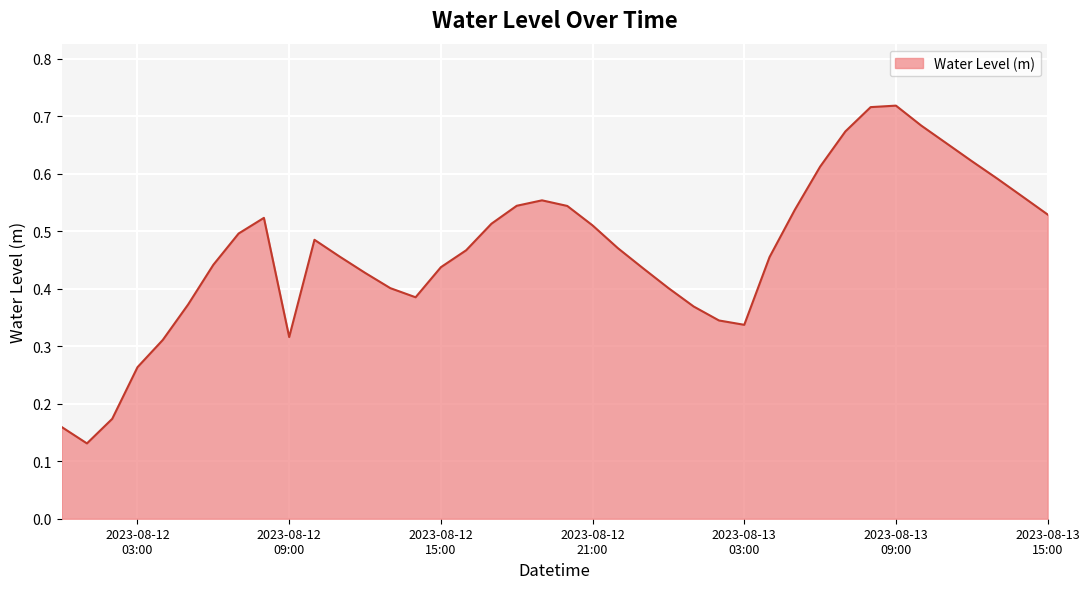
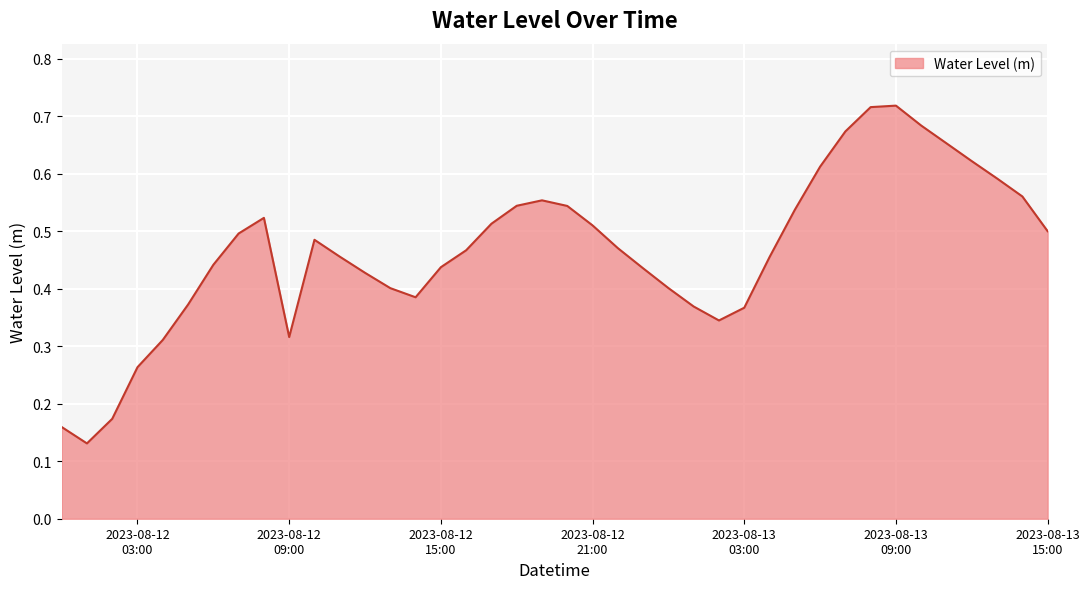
2023-08-13 03:00: 0.34 -> 0.37
2023-08-13 15:00: 0.53 -> 0.50
